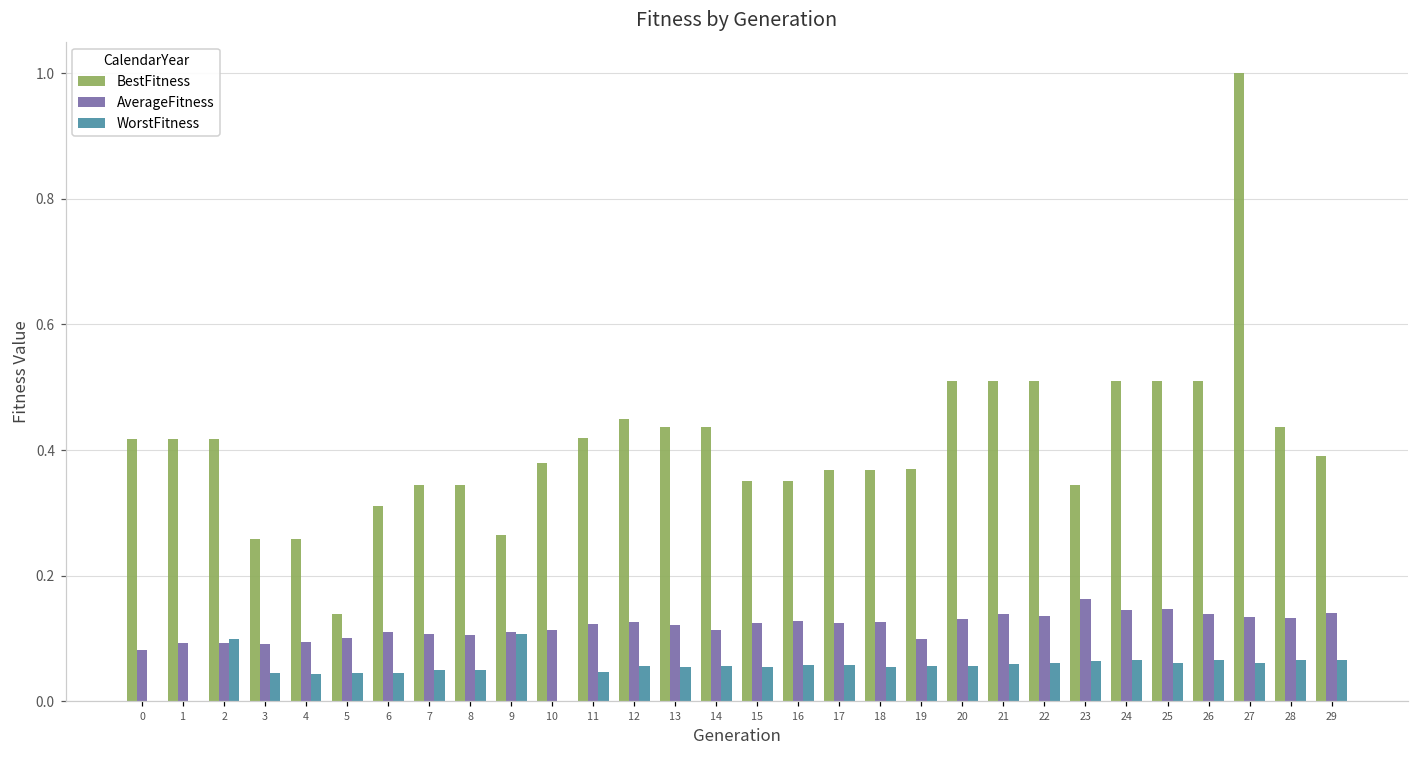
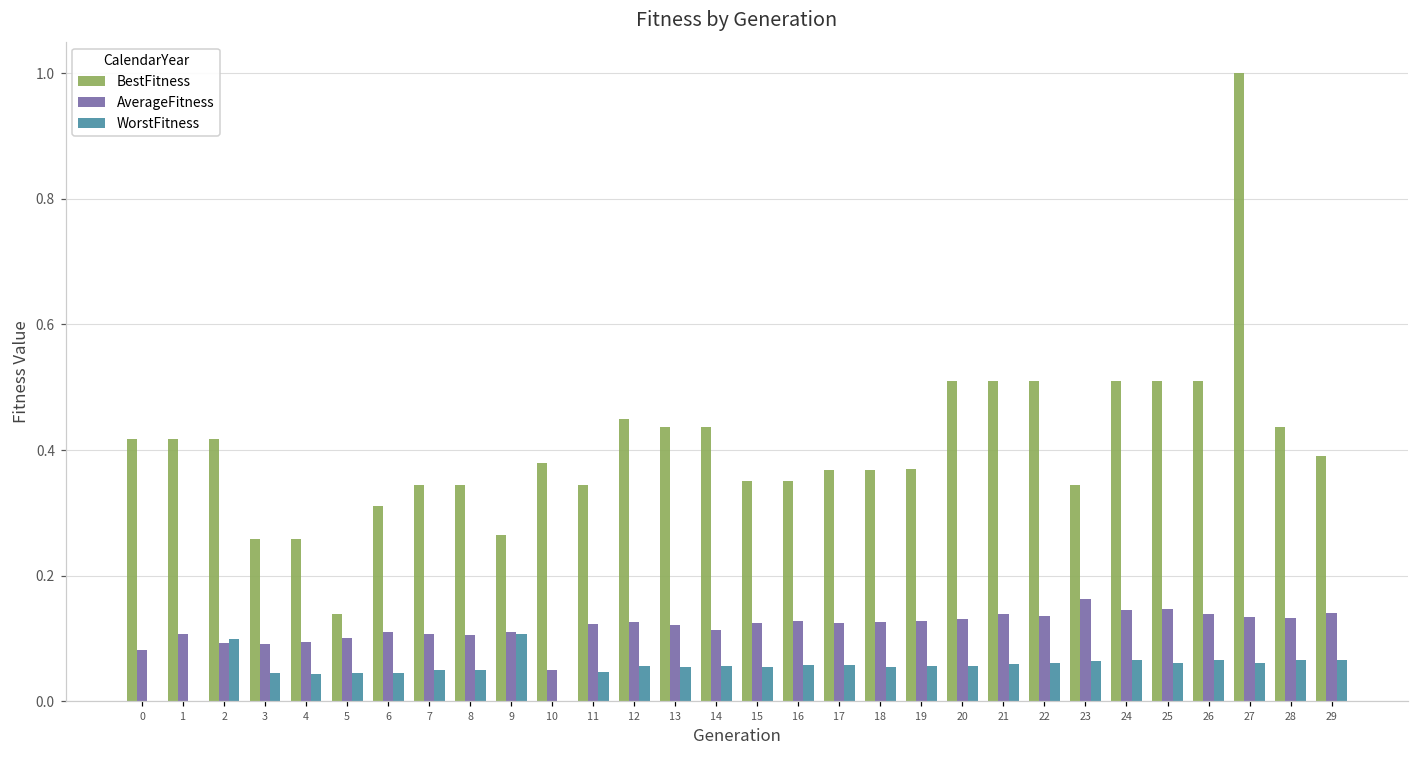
AverageFitness, 1: 0.09 -> 0.11
AverageFitness, 10: 0.11 -> 0.05
BestFitness, 11: 0.42 -> 0.34
AverageFitness, 19: 0.10 -> 0.13
